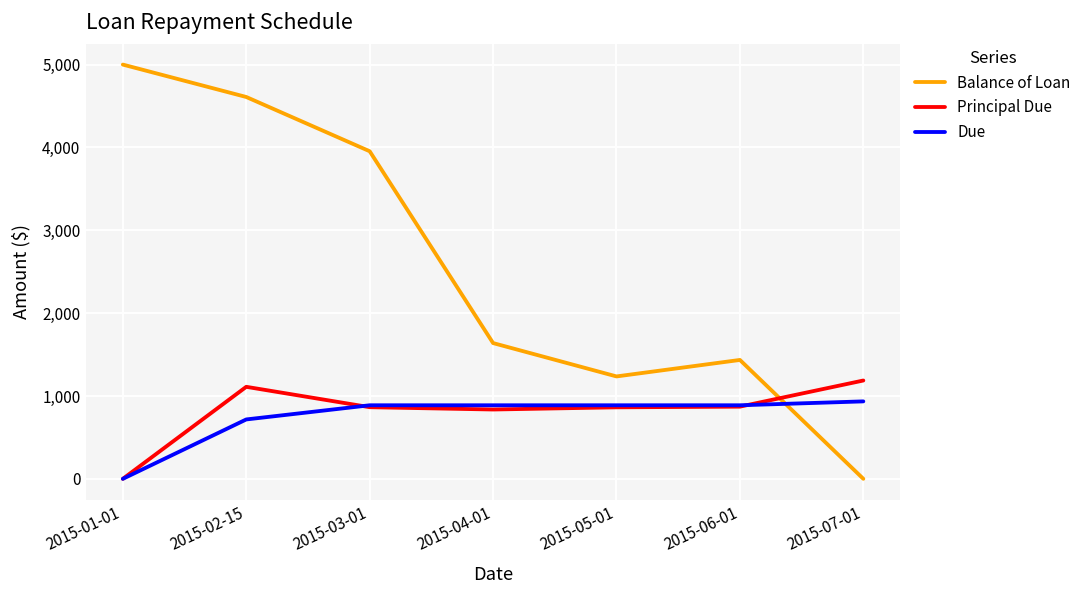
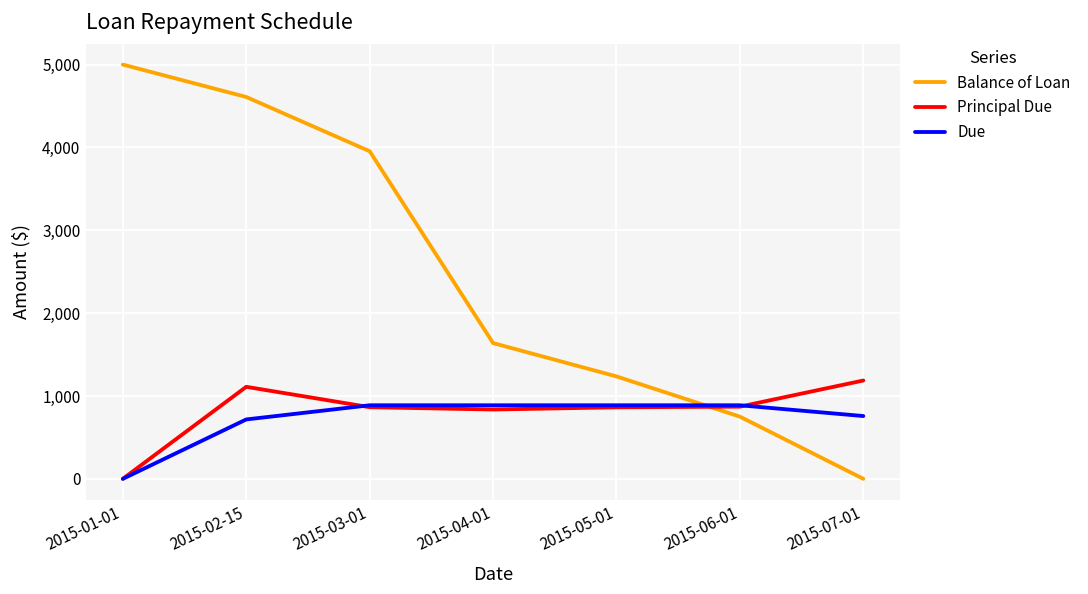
Balance of Loan, 2015-06-01: 1,400 -> 800
Due, 2015-07-01: 900 -> 800
